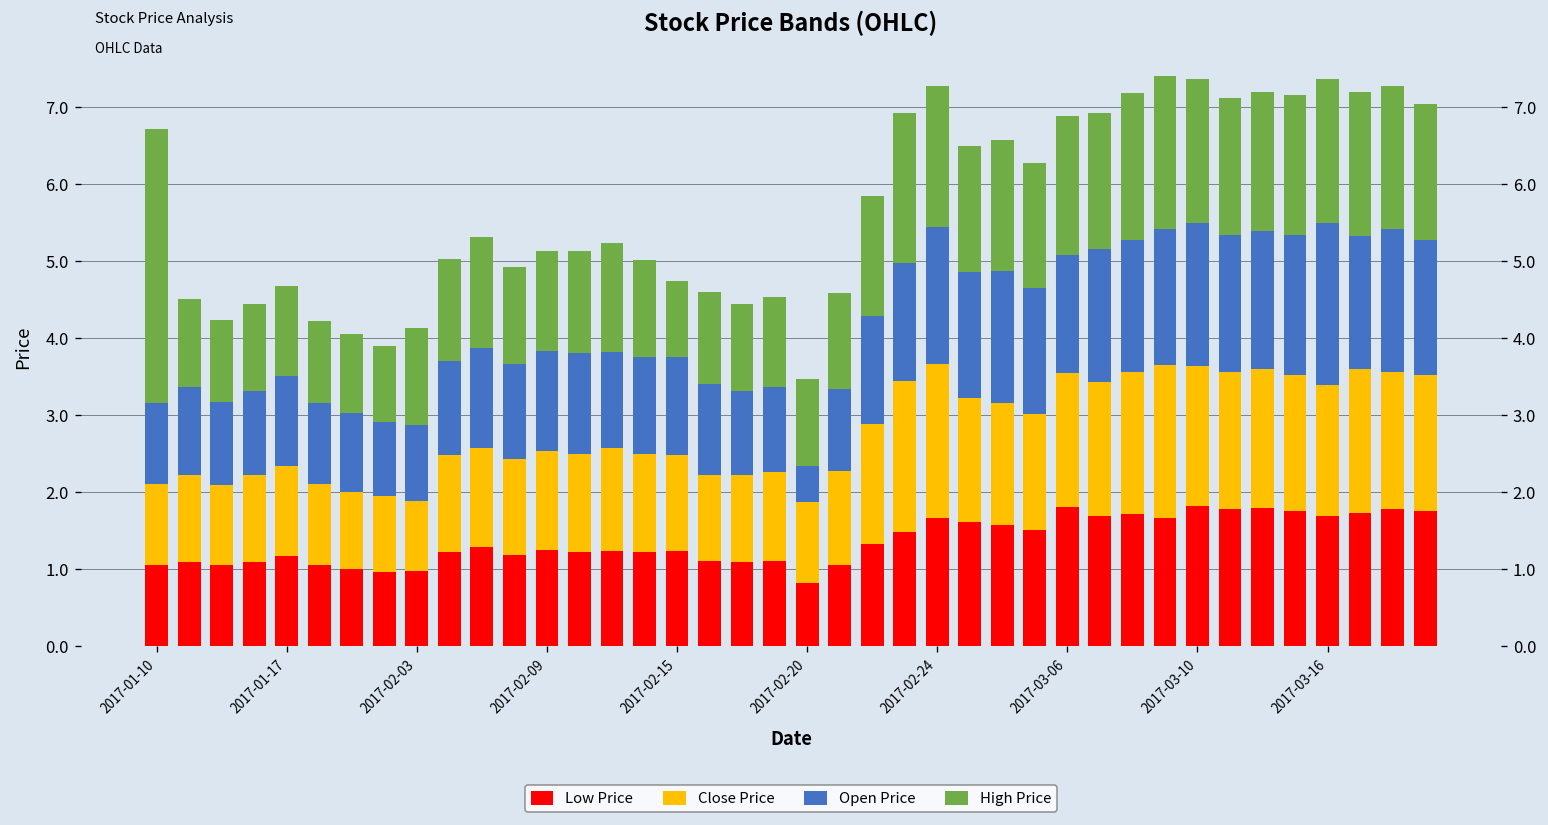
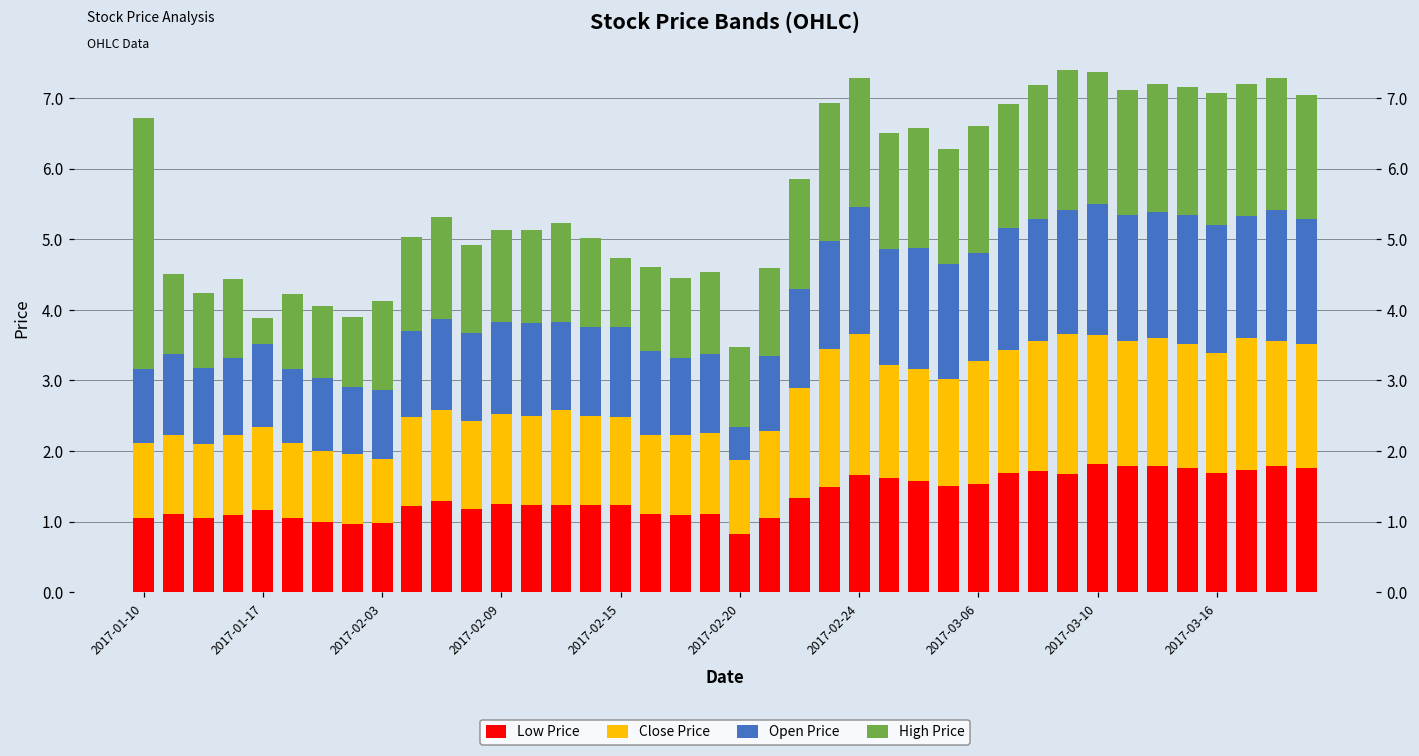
High Price, 2017-01-17: 1.2 -> 0.4
Low Price, 2017-03-06: 1.8 -> 1.5
Open Price, 2017-03-16: 2.1 -> 1.8
